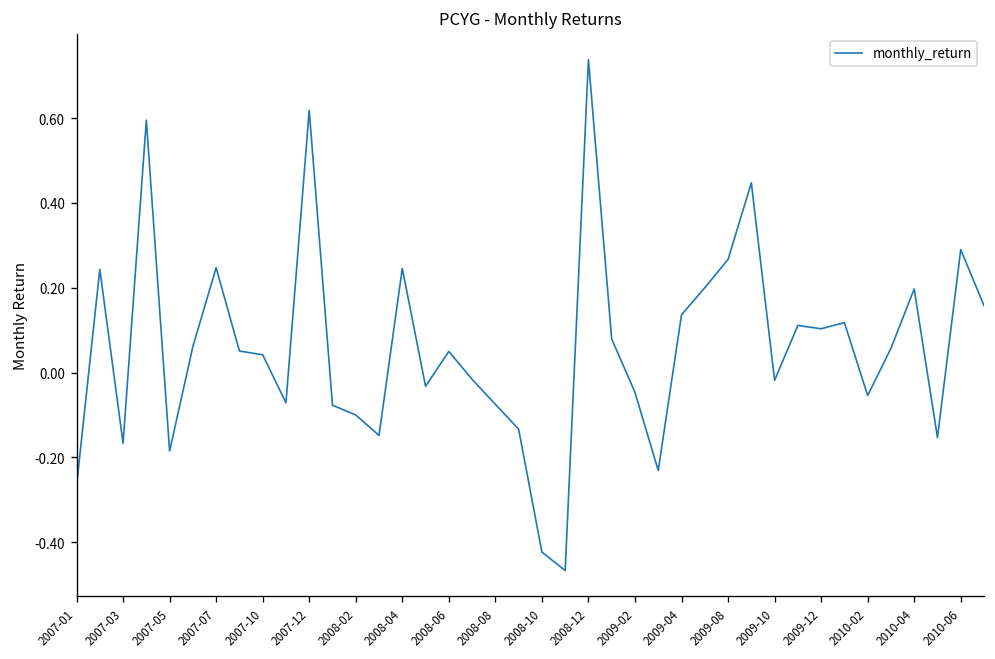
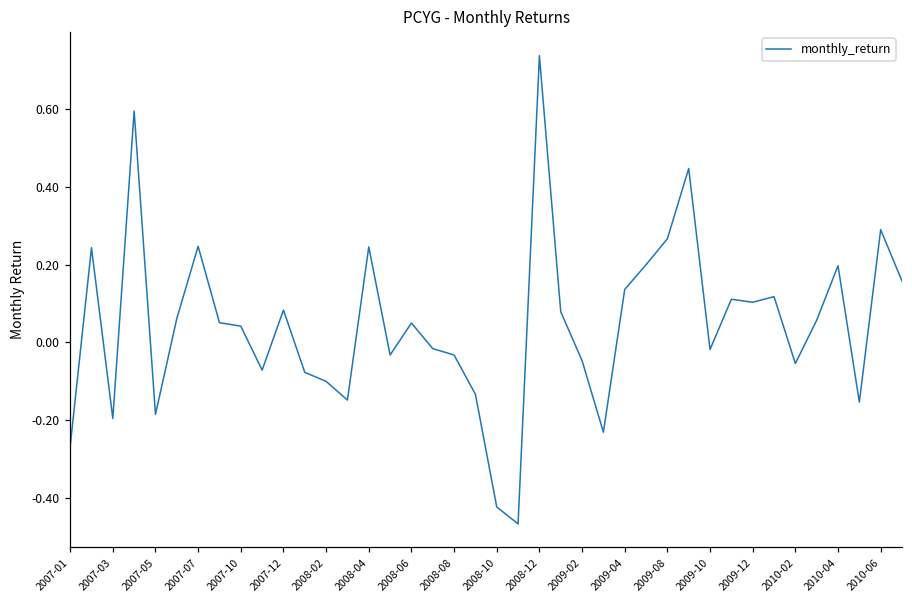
2007-03: -0.17 -> -0.20
2007-12: 0.62 -> 0.08
2008-08: -0.07 -> -0.03
